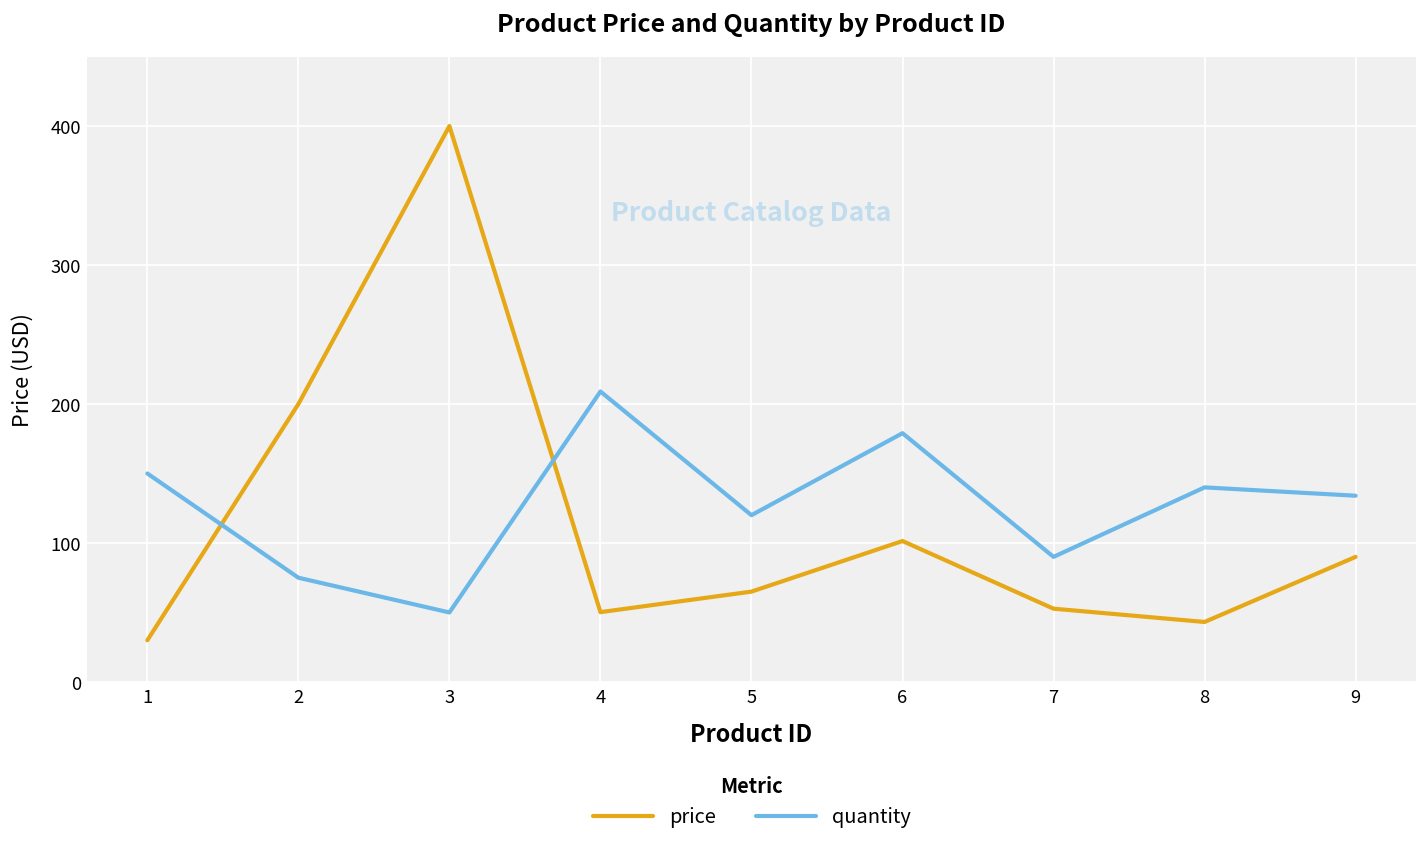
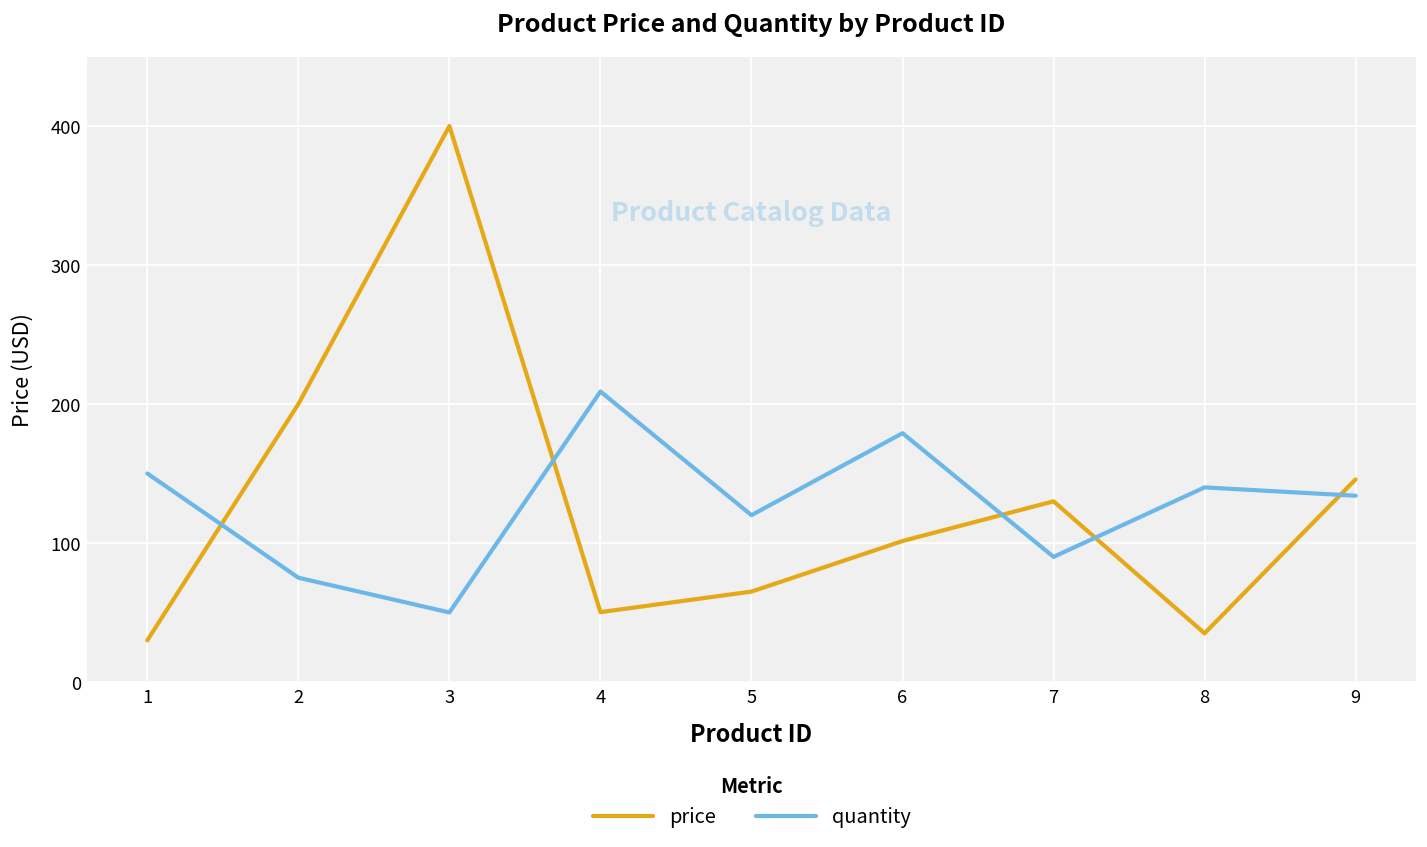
price, 7: 53 -> 130
price, 8: 43 -> 35
price, 9: 90 -> 146
